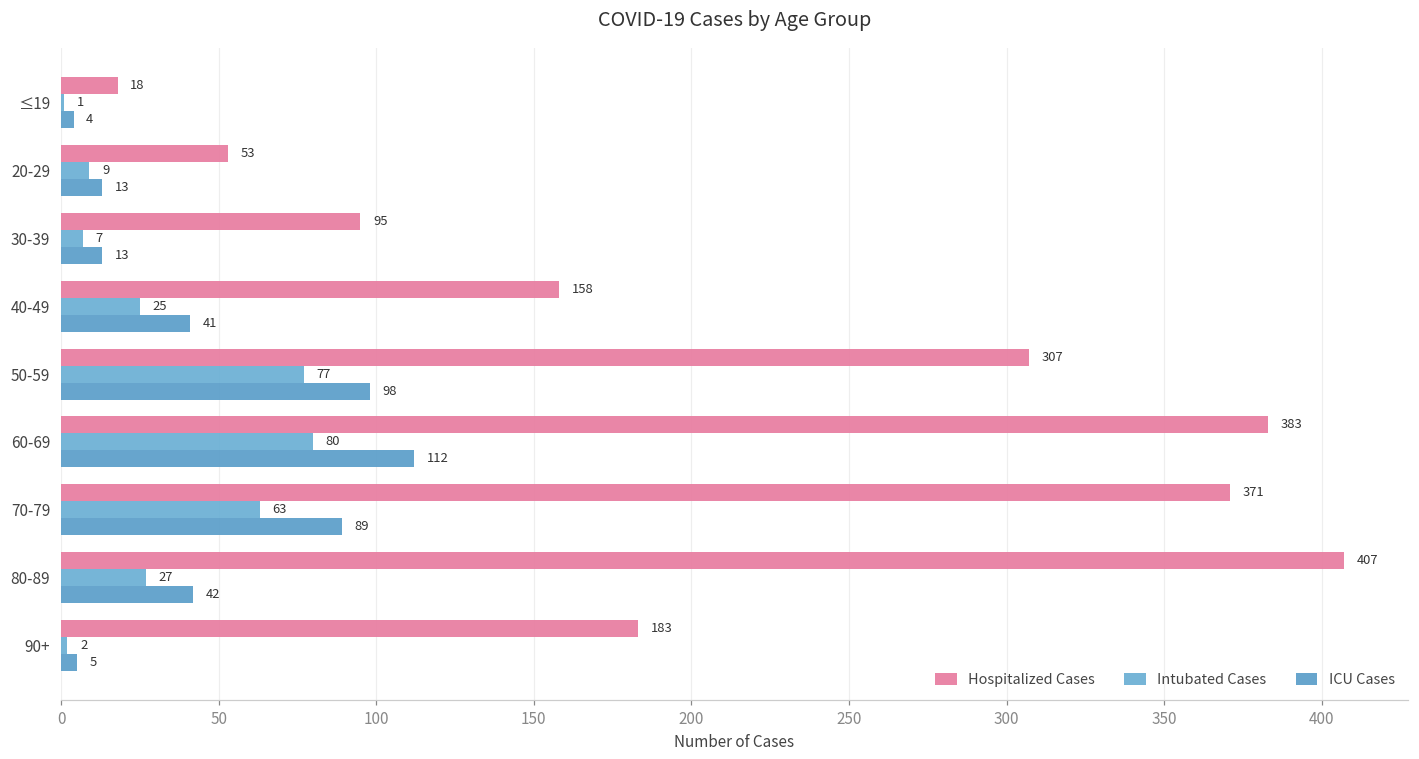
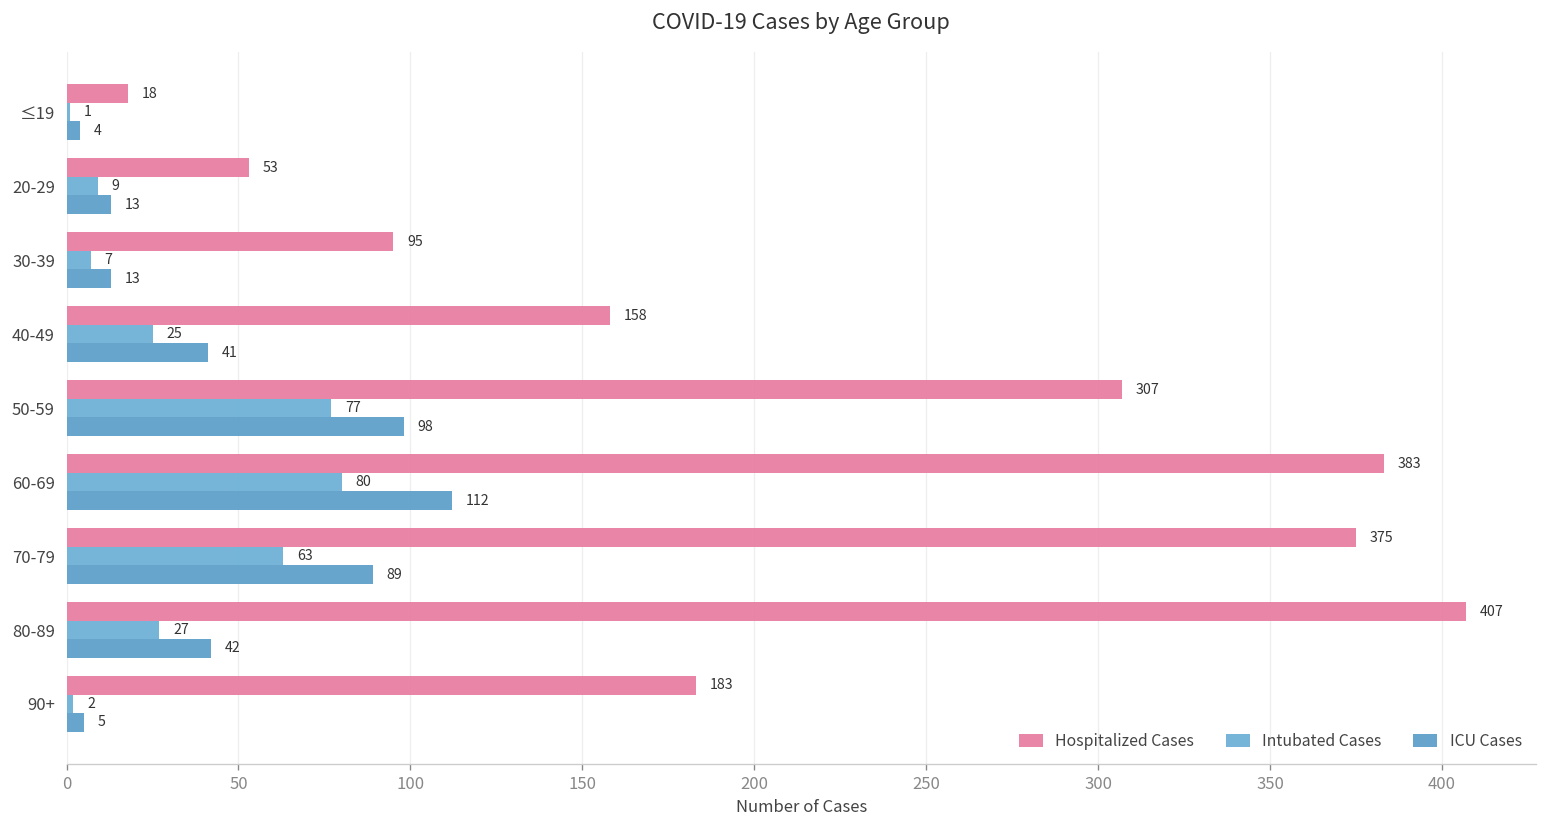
Hospitalized Cases, 70-79: 371 -> 375
